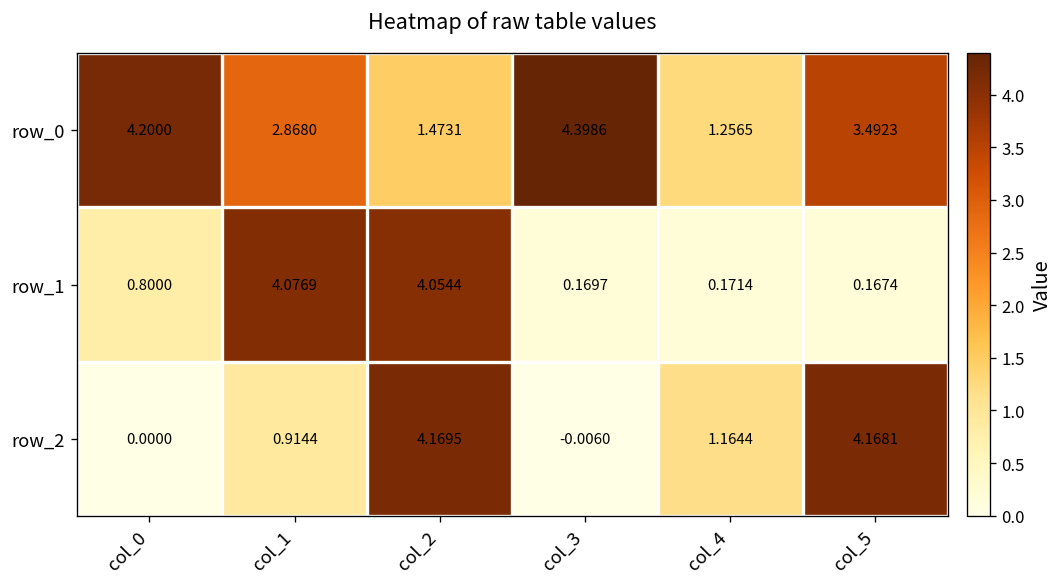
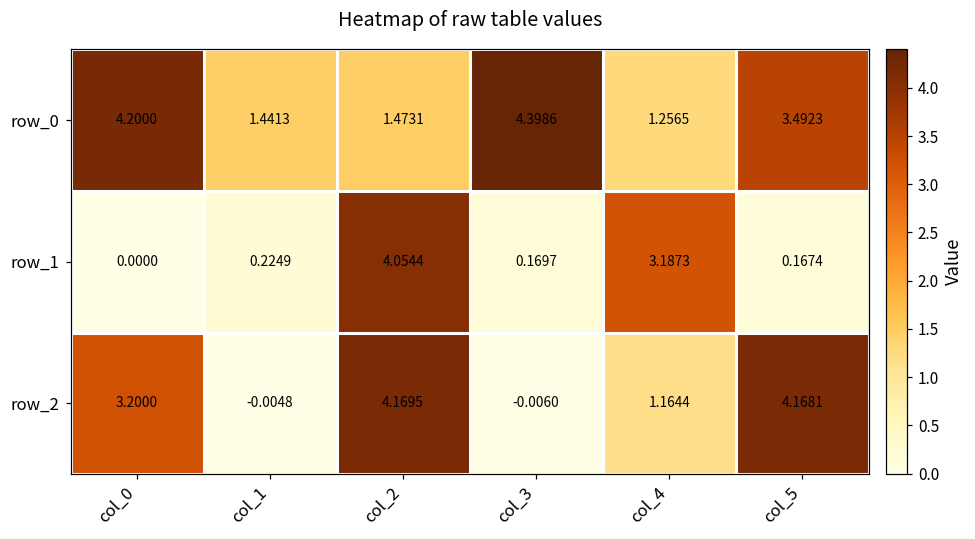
row_0, col_1: 2.8680 -> 1.4413
row_1, col_0: 0.8000 -> 0.0000
row_1, col_1: 4.0769 -> 0.2249
row_1, col_4: 0.1714 -> 3.1873
row_2, col_0: 0.0000 -> 3.2000
row_2, col_1: 0.9144 -> -0.0048
